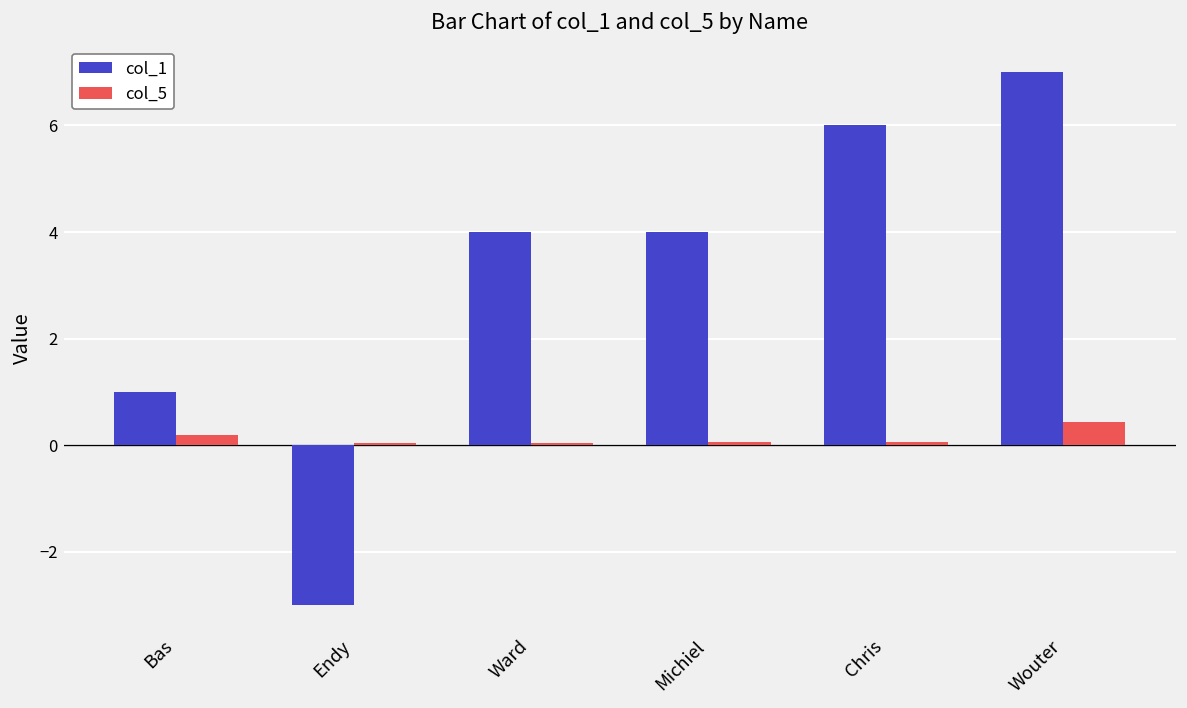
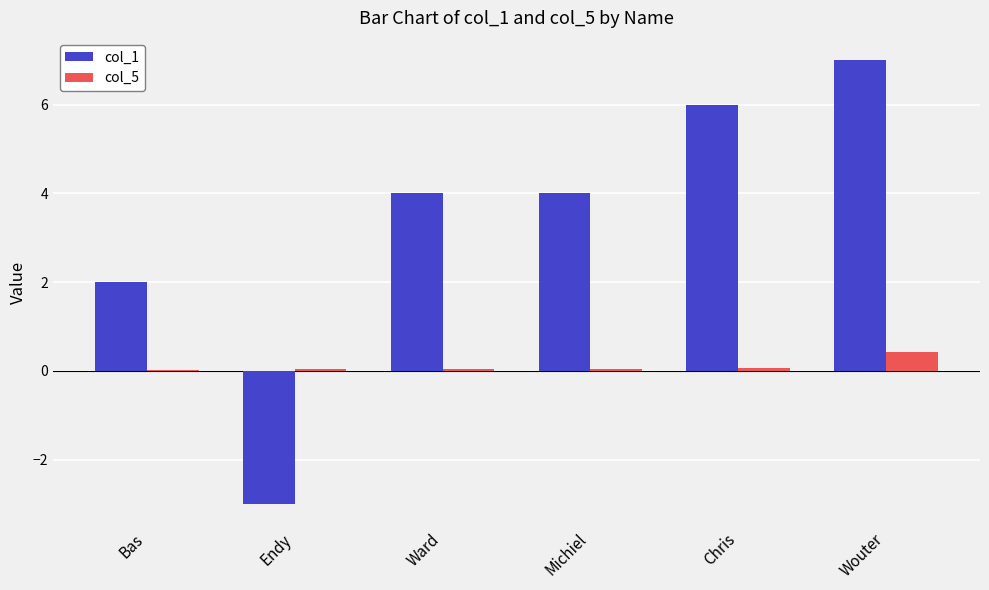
col_1, Bas: 1 -> 2
col_5, Bas: 0.2 -> 0.0
